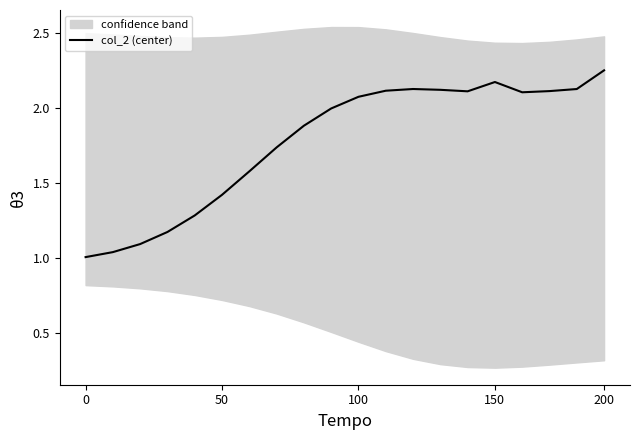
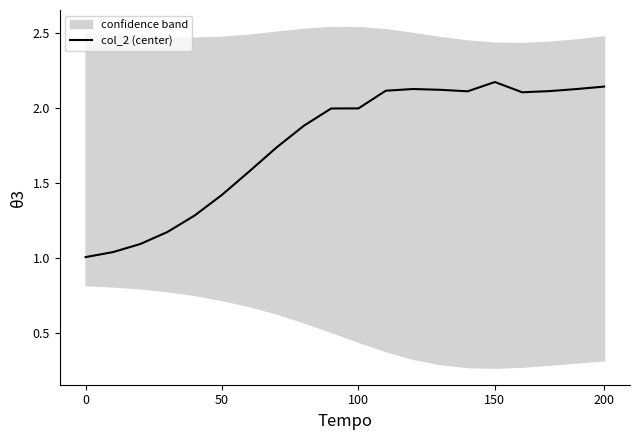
col_2 (center), 100: 2.08 -> 2.00
col_2 (center), 200: 2.25 -> 2.14
